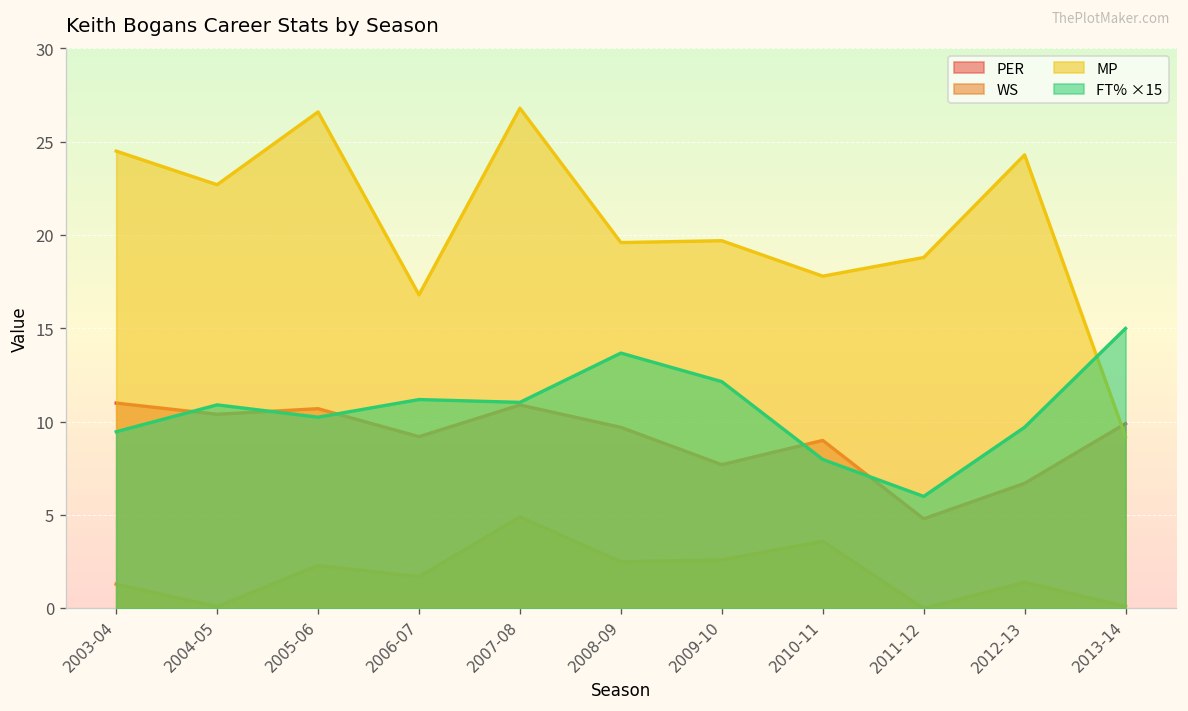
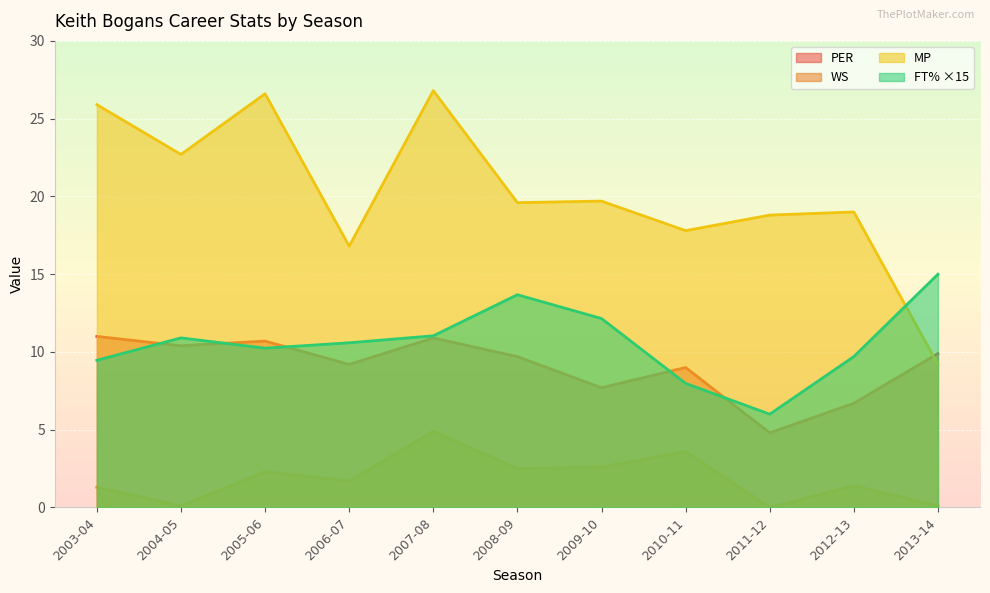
MP, 2003-04: 24.5 -> 25.9
FT% ×15, 2006-07: 11.2 -> 10.6
MP, 2012-13: 24.3 -> 19.0
